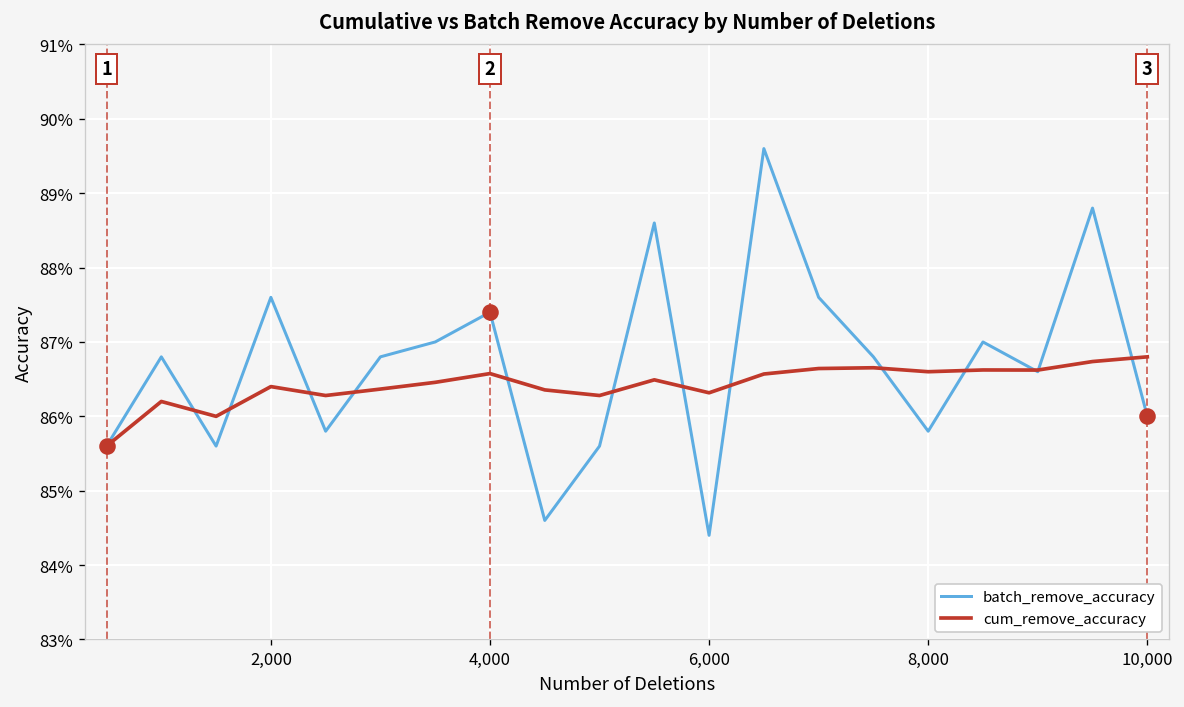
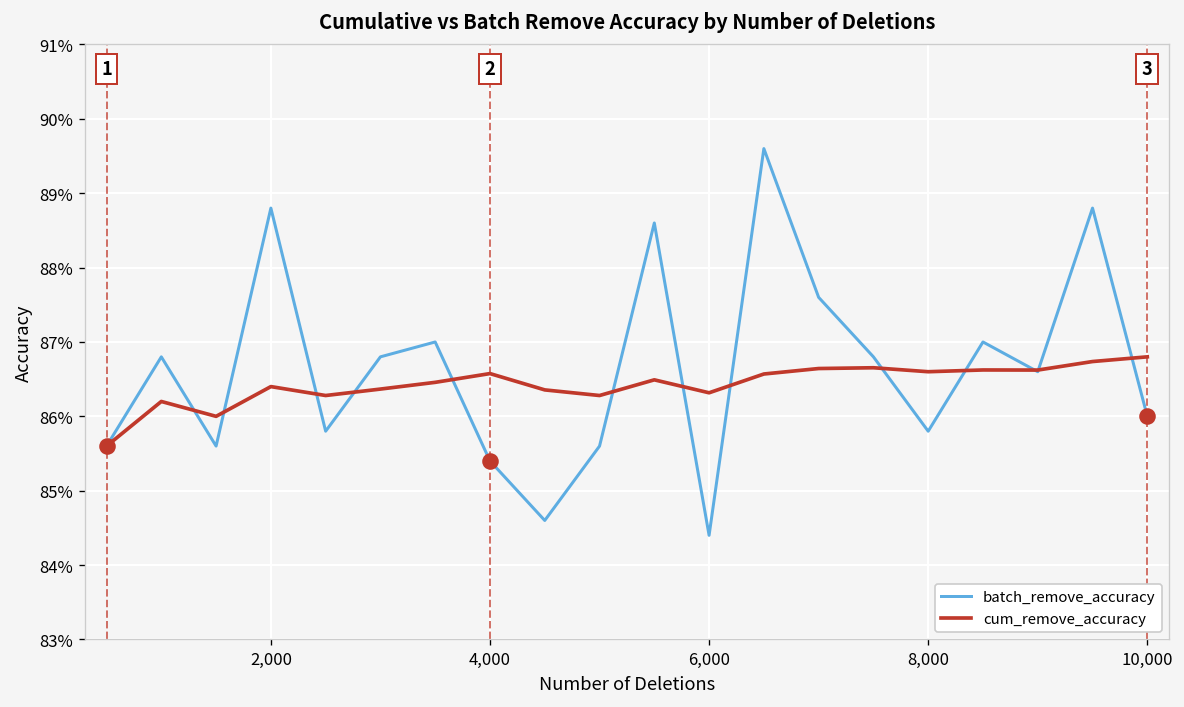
batch_remove_accuracy, 2,000: 87.6% -> 88.8%
batch_remove_accuracy, 4,000: 87.4% -> 85.4%
